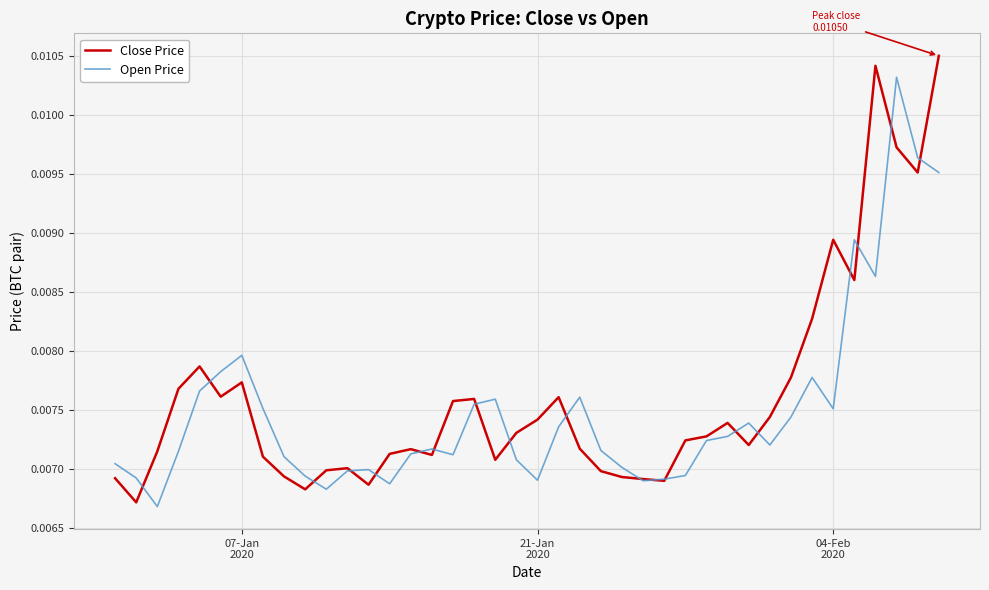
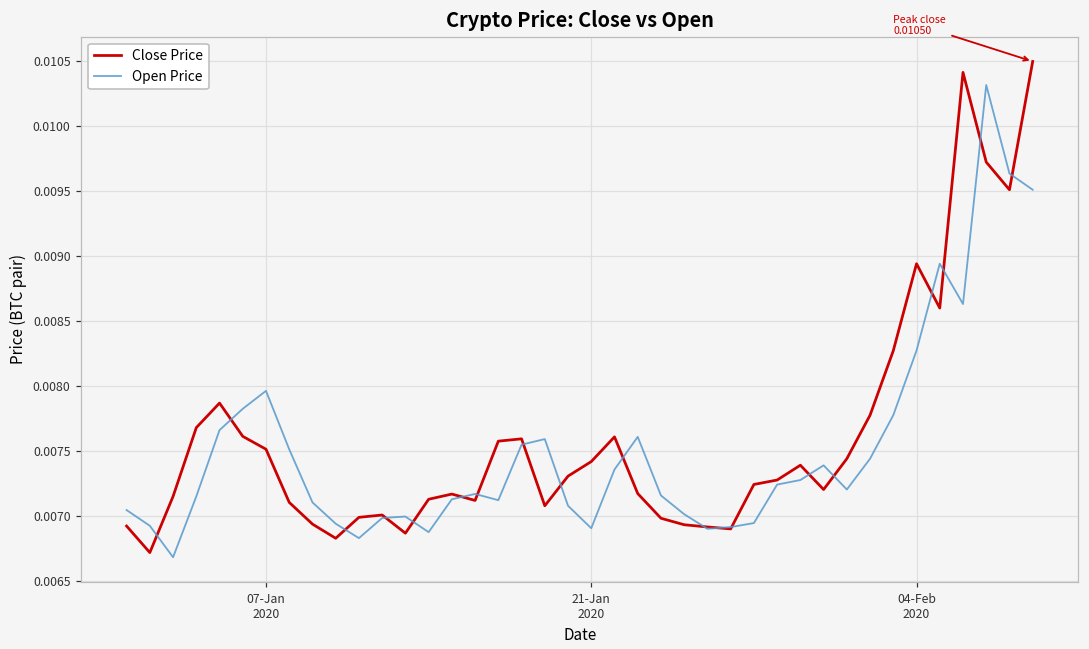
Close Price, 07-Jan 2020: 0.00773 -> 0.00751
Open Price, 04-Feb 2020: 0.00751 -> 0.00827
